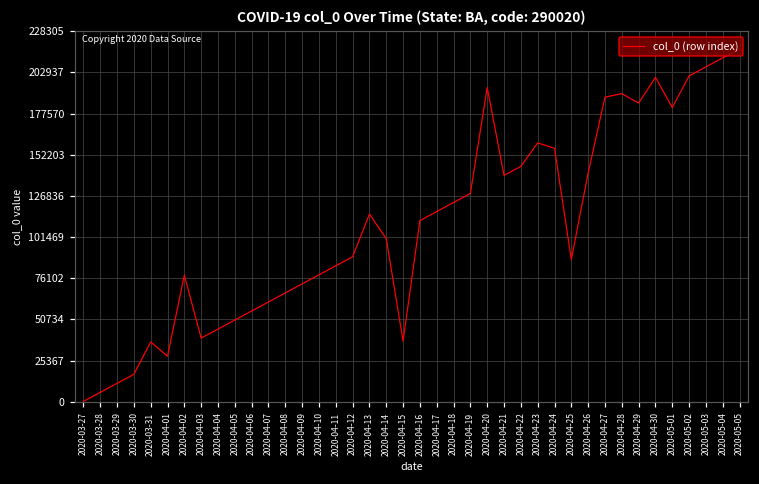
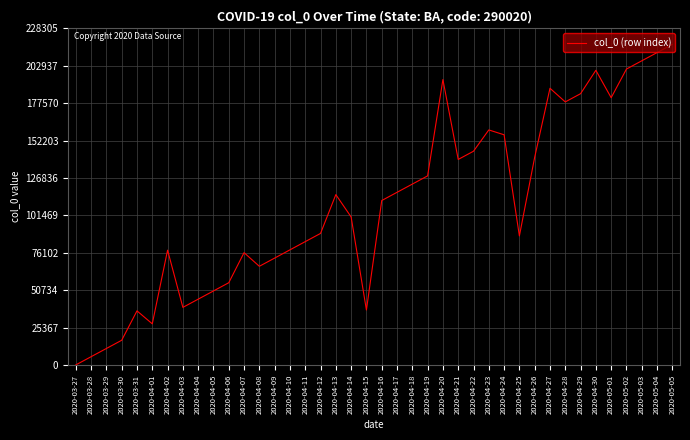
2020-04-07: 61000 -> 76000
2020-04-28: 190000 -> 178000
